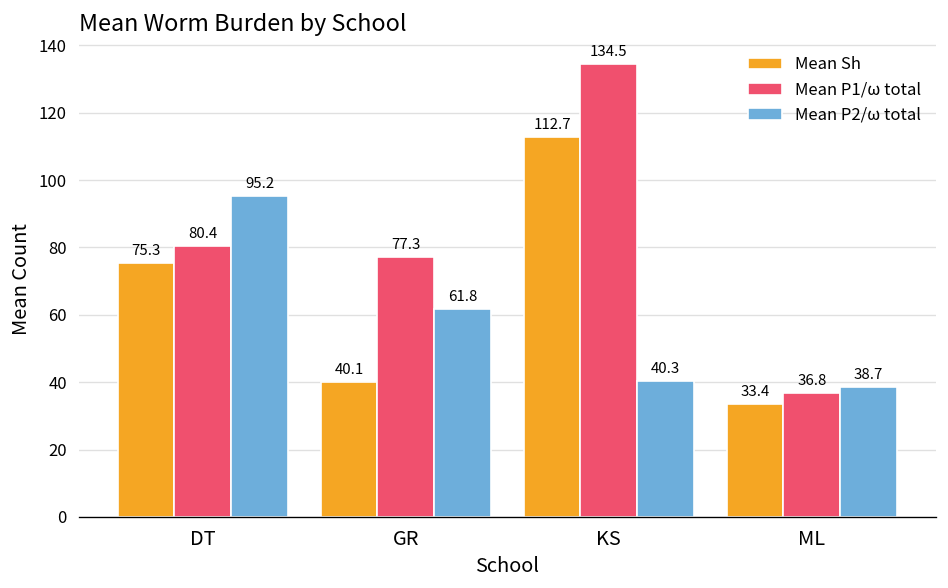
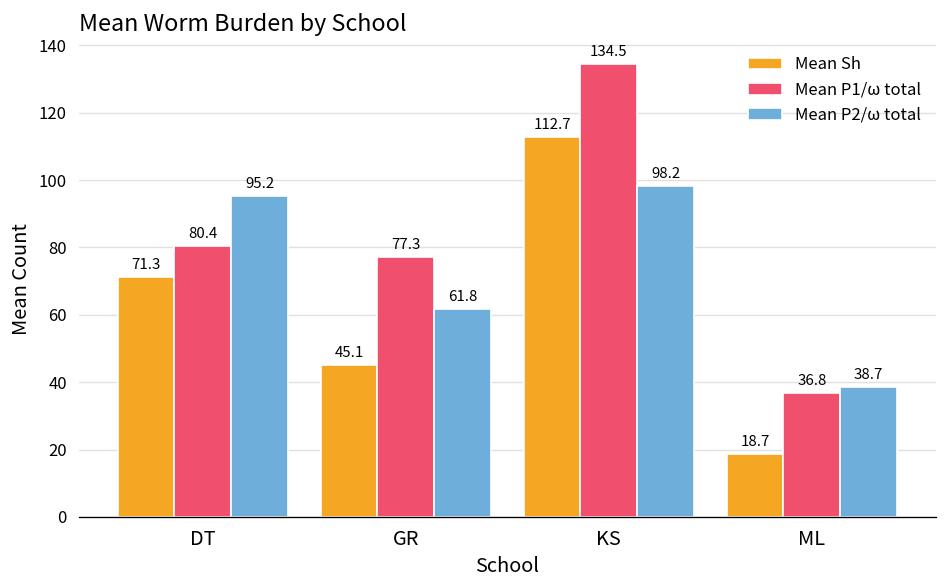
Mean Sh, DT: 75.3 -> 71.3
Mean Sh, GR: 40.1 -> 45.1
Mean P2/ω total, KS: 40.3 -> 98.2
Mean Sh, ML: 33.4 -> 18.7
